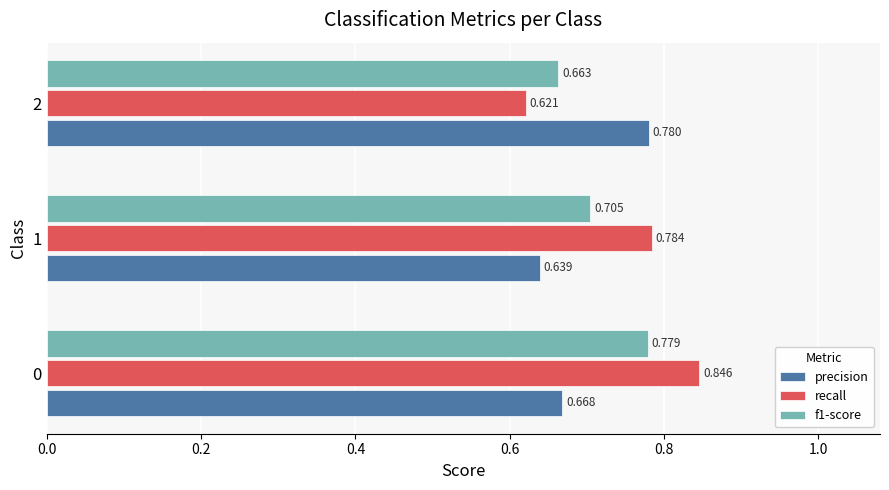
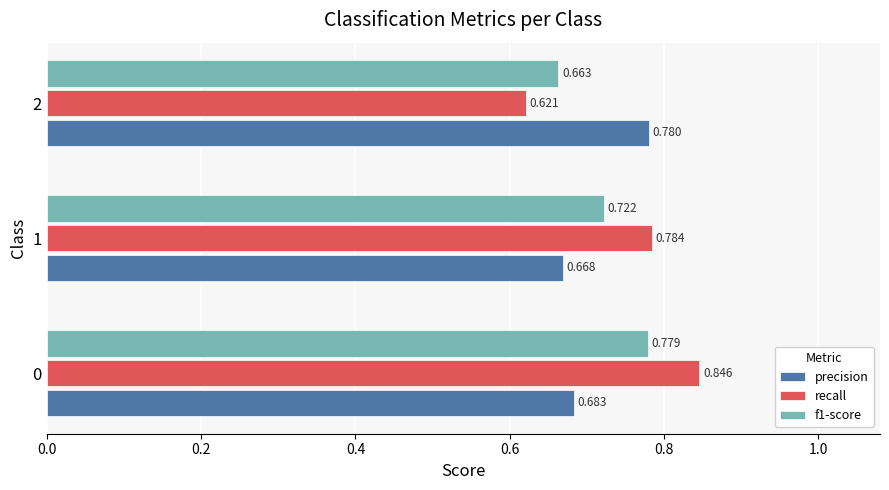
f1-score, 1: 0.705 -> 0.722
precision, 1: 0.639 -> 0.668
precision, 0: 0.668 -> 0.683
